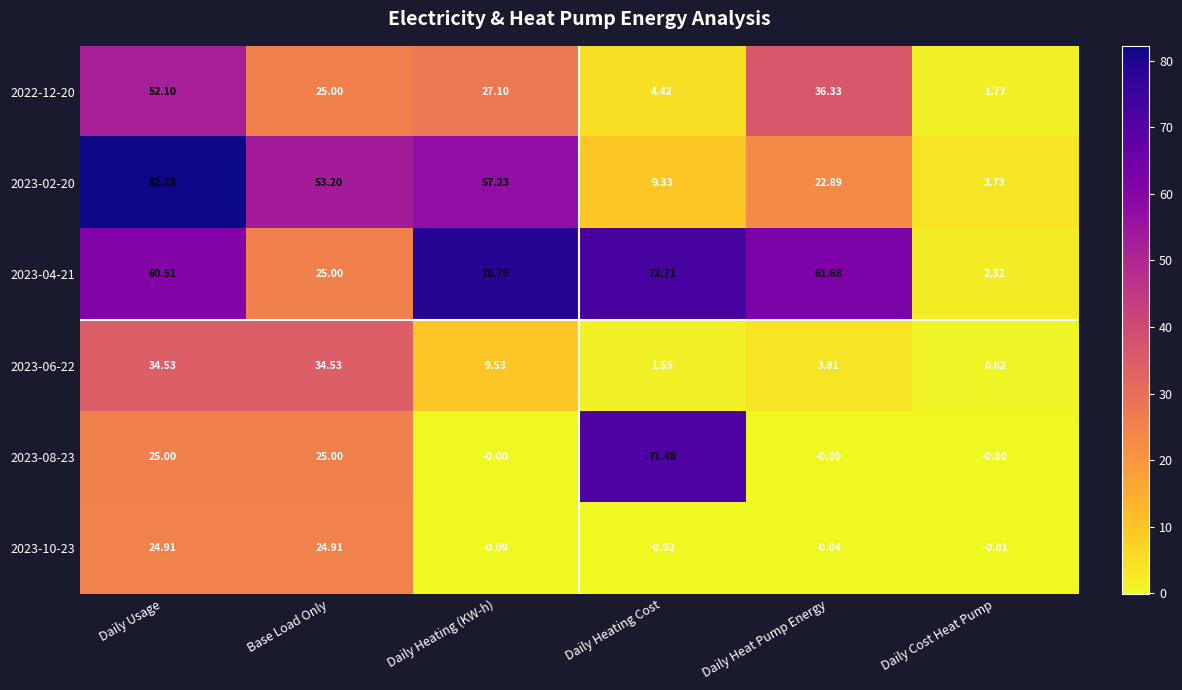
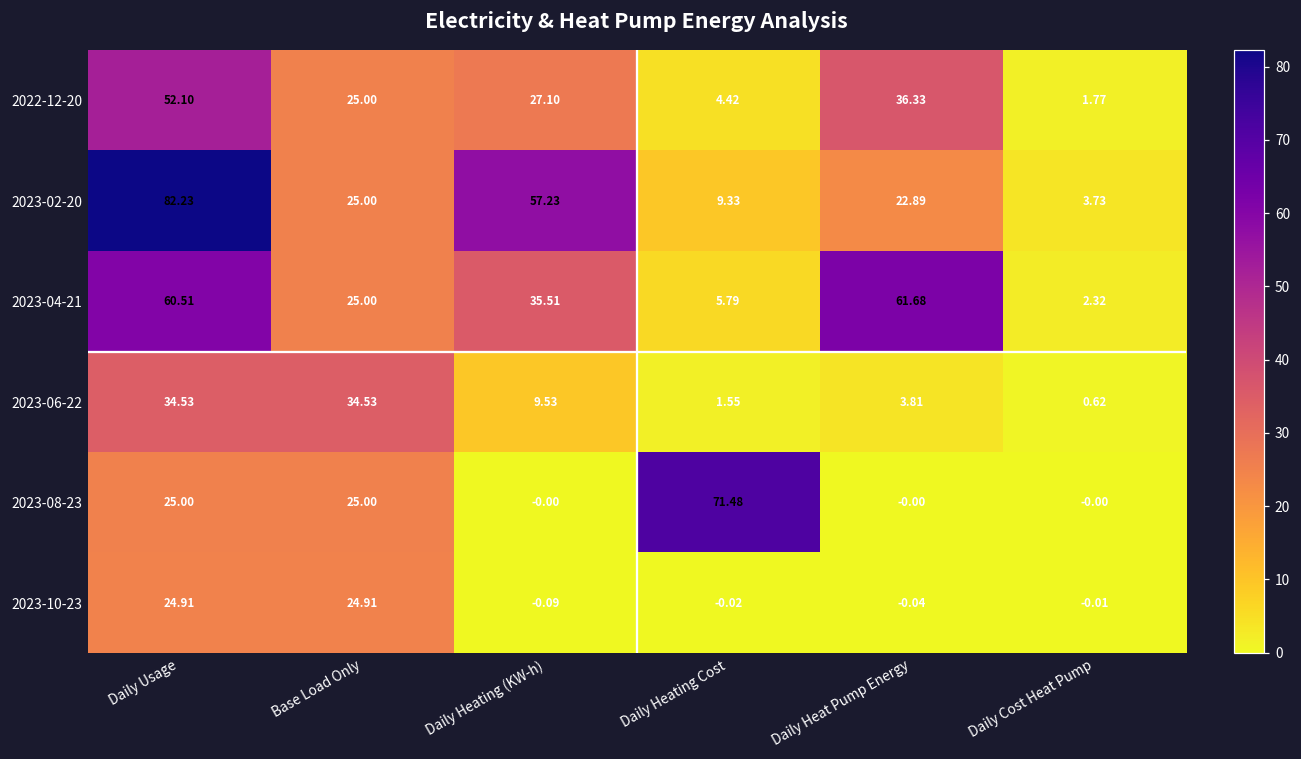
2023-02-20, Base Load Only: 53.20 -> 25.00
2023-04-21, Daily Heating (KW-h): 78.79 -> 35.51
2023-04-21, Daily Heating Cost: 72.71 -> 5.79
